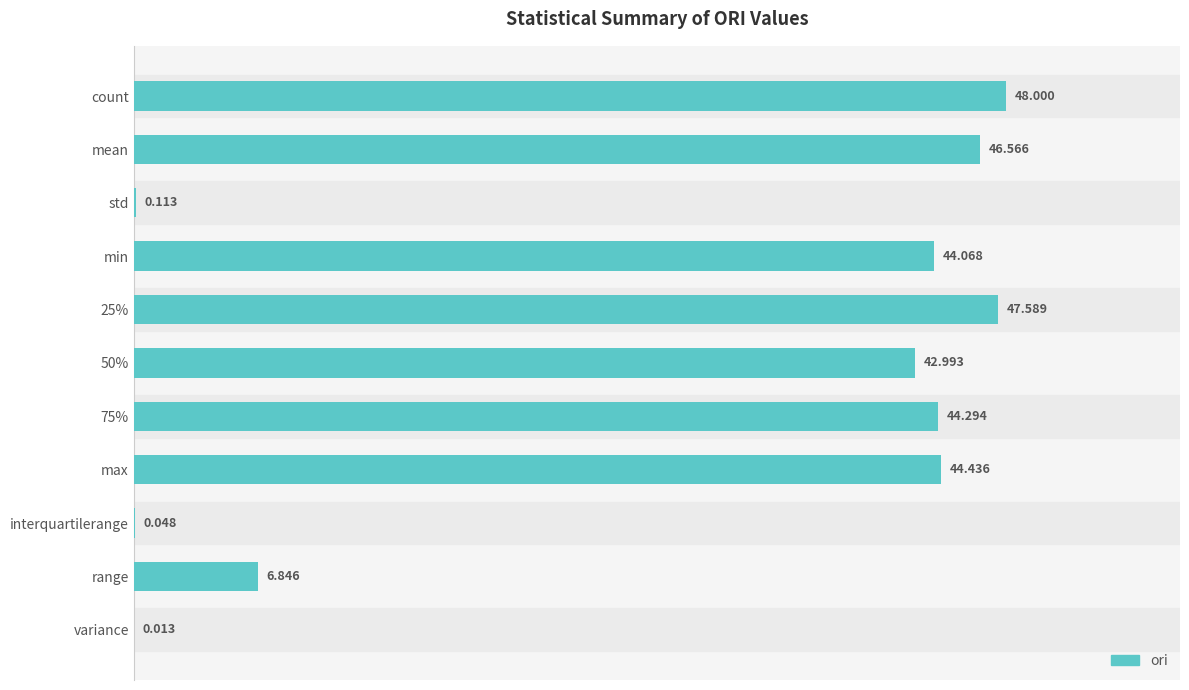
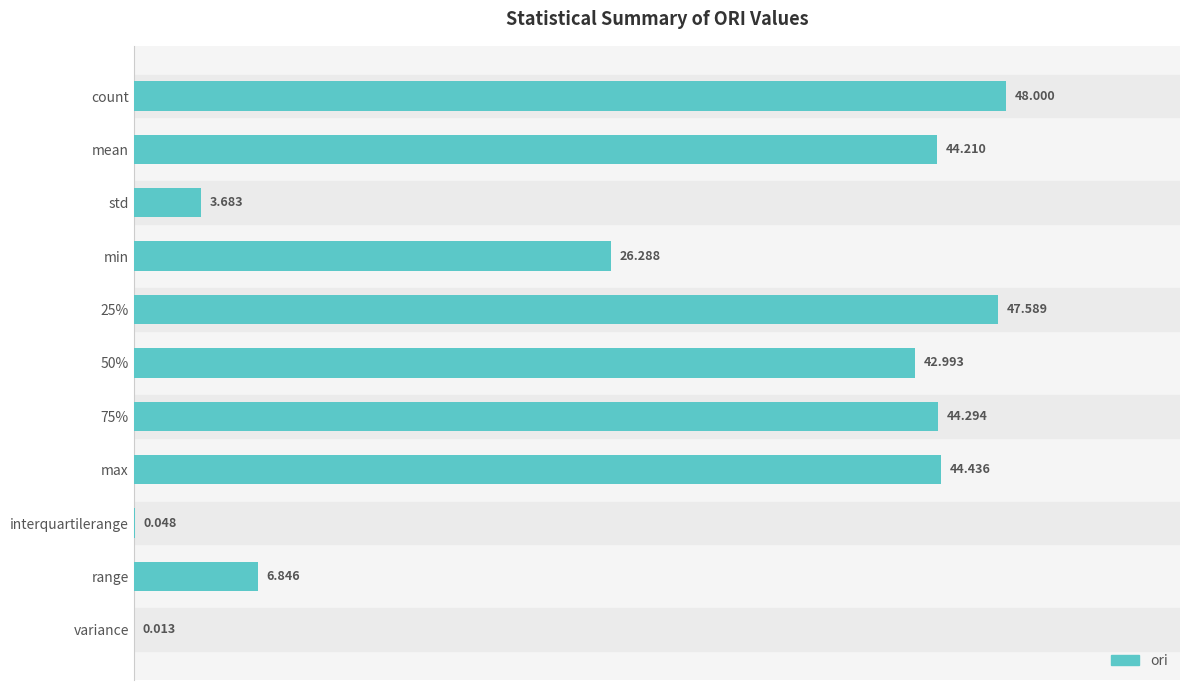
mean: 46.566 -> 44.210
std: 0.113 -> 3.683
min: 44.068 -> 26.288
